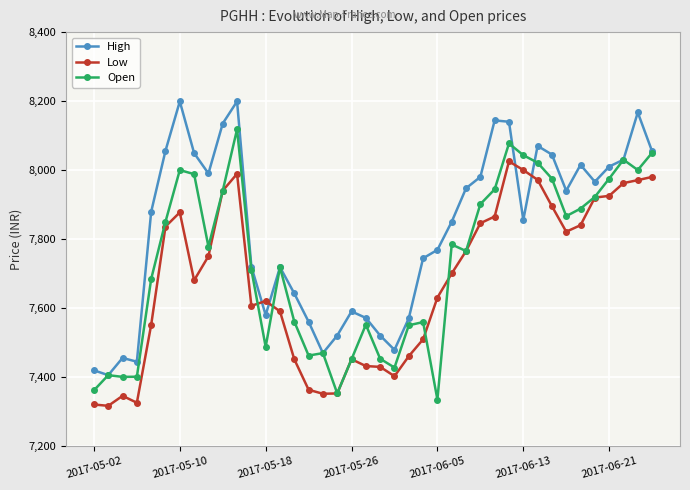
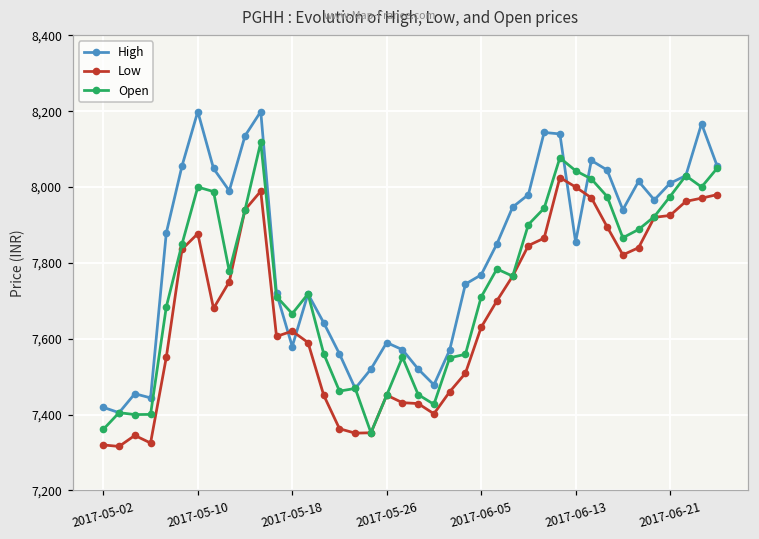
Open, 2017-05-18: 7,490 -> 7,670
Open, 2017-06-05: 7,330 -> 7,710
